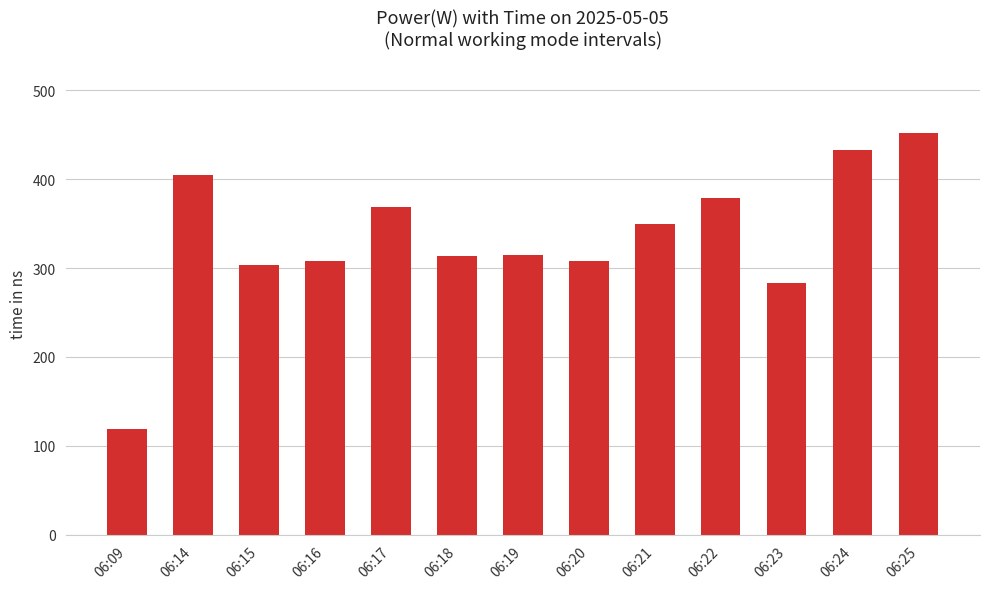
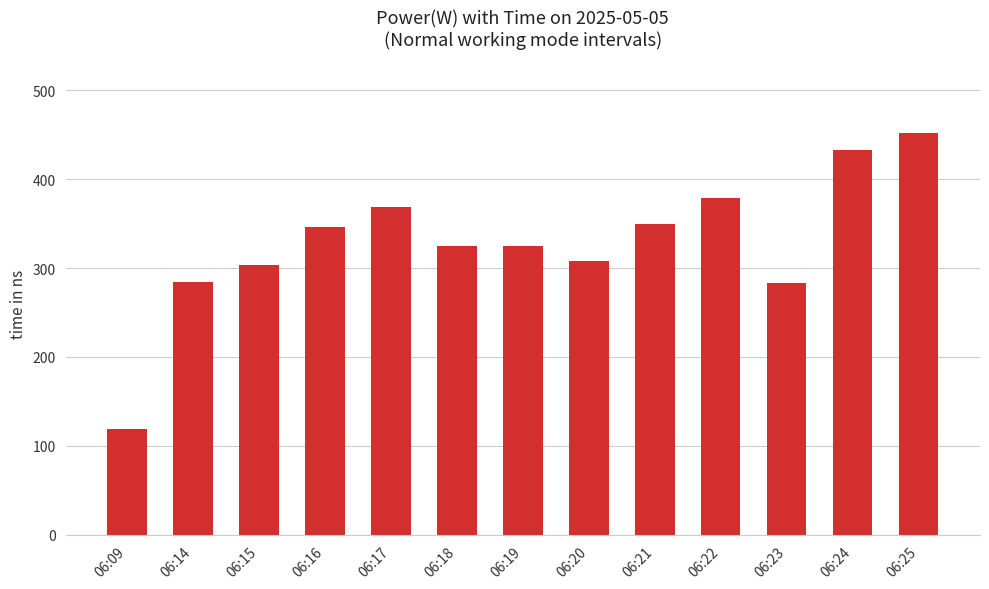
06:14: 410 -> 280
06:16: 310 -> 350
06:18: 310 -> 330
06:19: 320 -> 330
